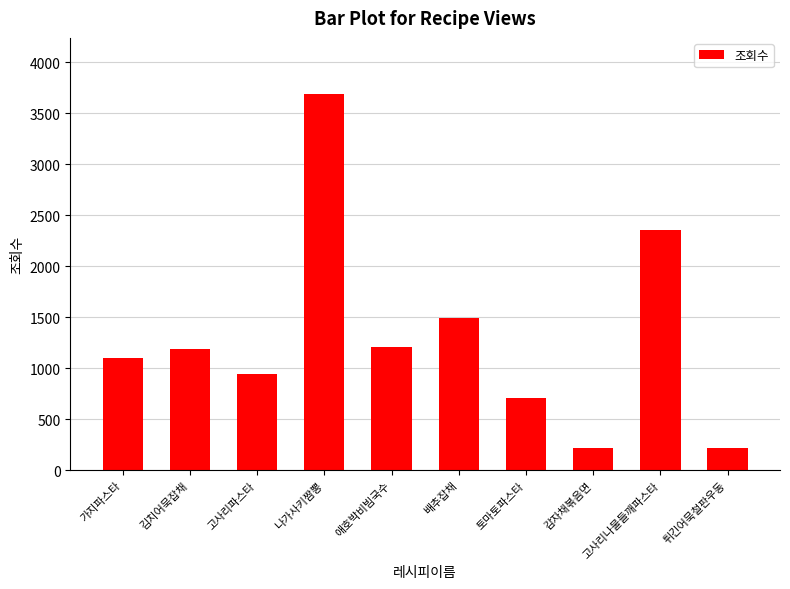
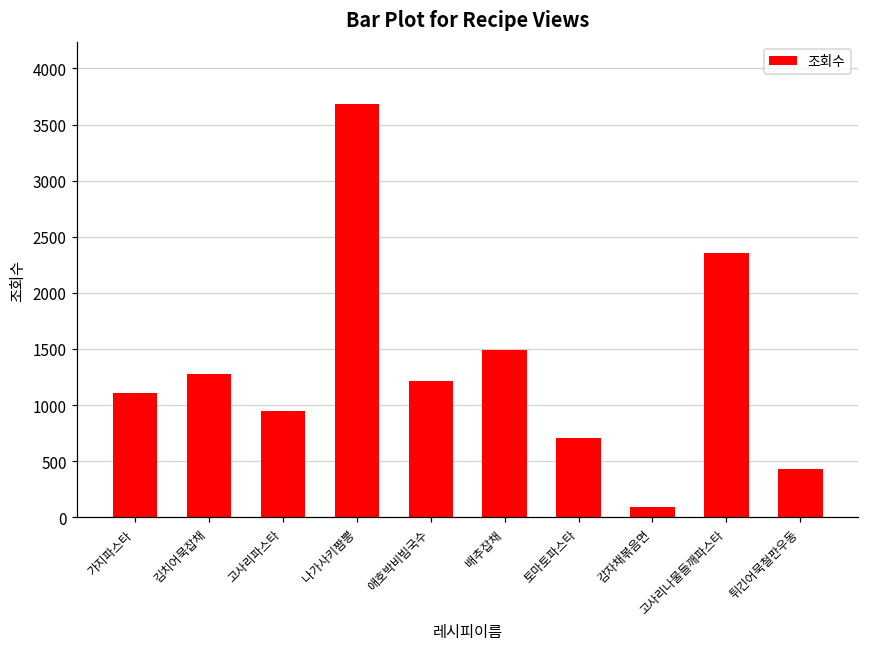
김치어묵잡채: 1190 -> 1280
감자채볶음면: 220 -> 90
튀긴어묵철판우동: 220 -> 430
